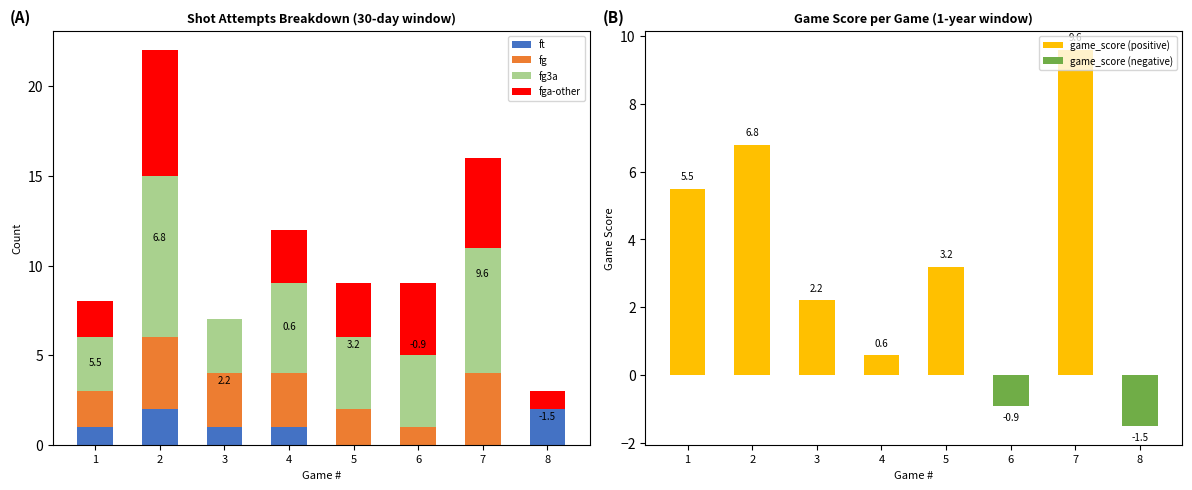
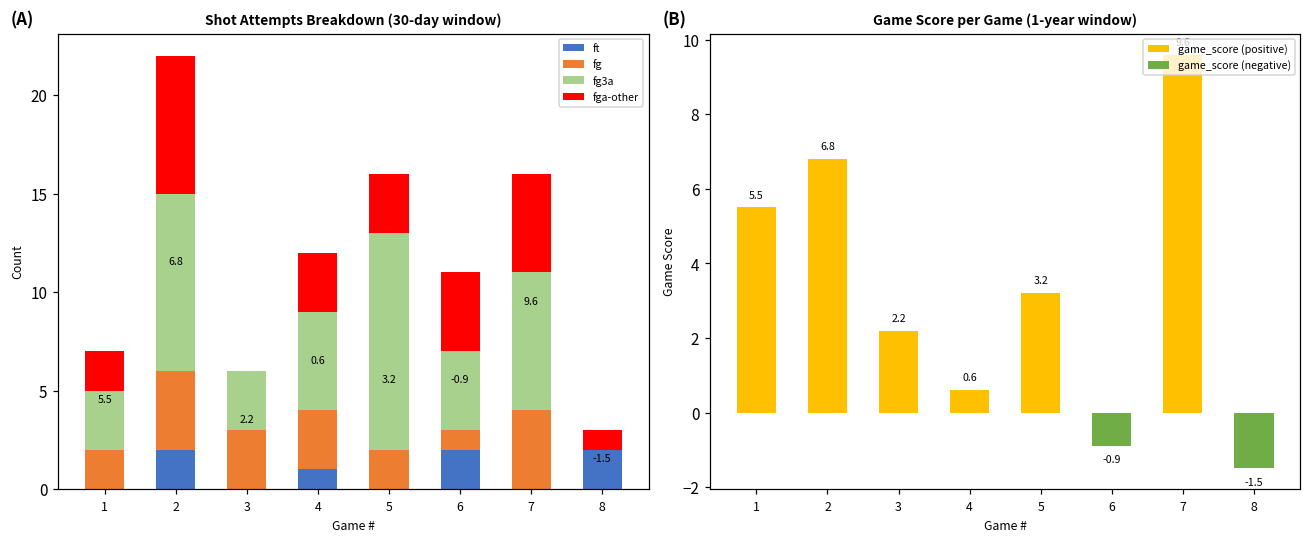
Shot Attempts Breakdown (30-day window), ft, 1: 1 -> 0
Shot Attempts Breakdown (30-day window), ft, 3: 1 -> 0
Shot Attempts Breakdown (30-day window), fg3a, 5: 4 -> 11
Shot Attempts Breakdown (30-day window), ft, 6: 0 -> 2
